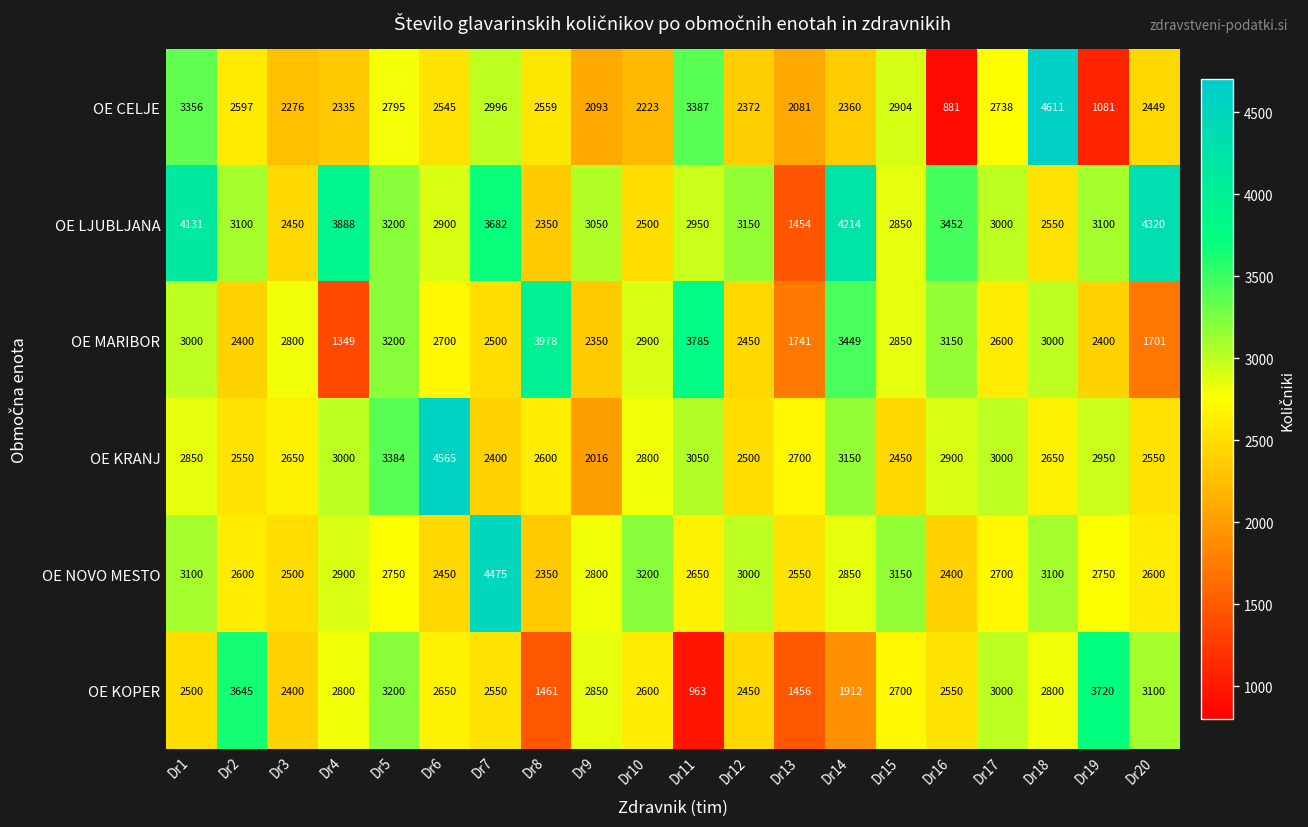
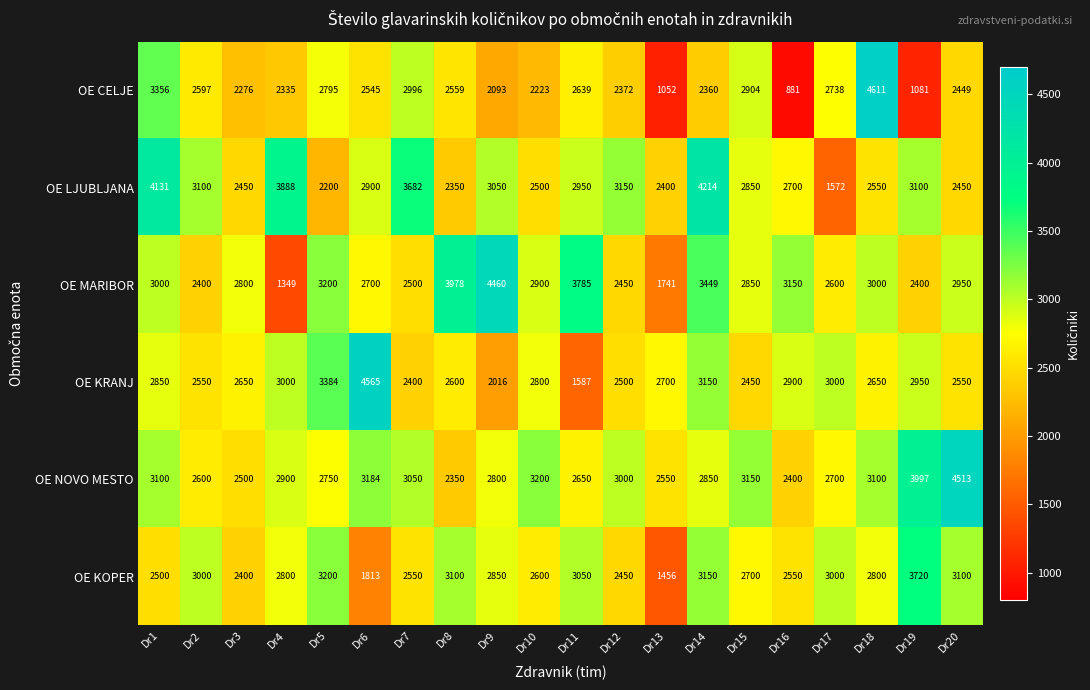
OE CELJE, Dr11: 3387 -> 2639
OE CELJE, Dr13: 2081 -> 1052
OE LJUBLJANA, Dr5: 3200 -> 2200
OE LJUBLJANA, Dr13: 1454 -> 2400
OE LJUBLJANA, Dr16: 3452 -> 2700
OE LJUBLJANA, Dr17: 3000 -> 1572
OE LJUBLJANA, Dr20: 4320 -> 2450
OE MARIBOR, Dr9: 2350 -> 4460
OE MARIBOR, Dr20: 1701 -> 2950
OE KRANJ, Dr11: 3050 -> 1587
OE NOVO MESTO, Dr6: 2450 -> 3184
OE NOVO MESTO, Dr7: 4475 -> 3050
OE NOVO MESTO, Dr19: 2750 -> 3997
OE NOVO MESTO, Dr20: 2600 -> 4513
OE KOPER, Dr2: 3645 -> 3000
OE KOPER, Dr6: 2650 -> 1813
OE KOPER, Dr8: 1461 -> 3100
OE KOPER, Dr11: 963 -> 3050
OE KOPER, Dr14: 1912 -> 3150
